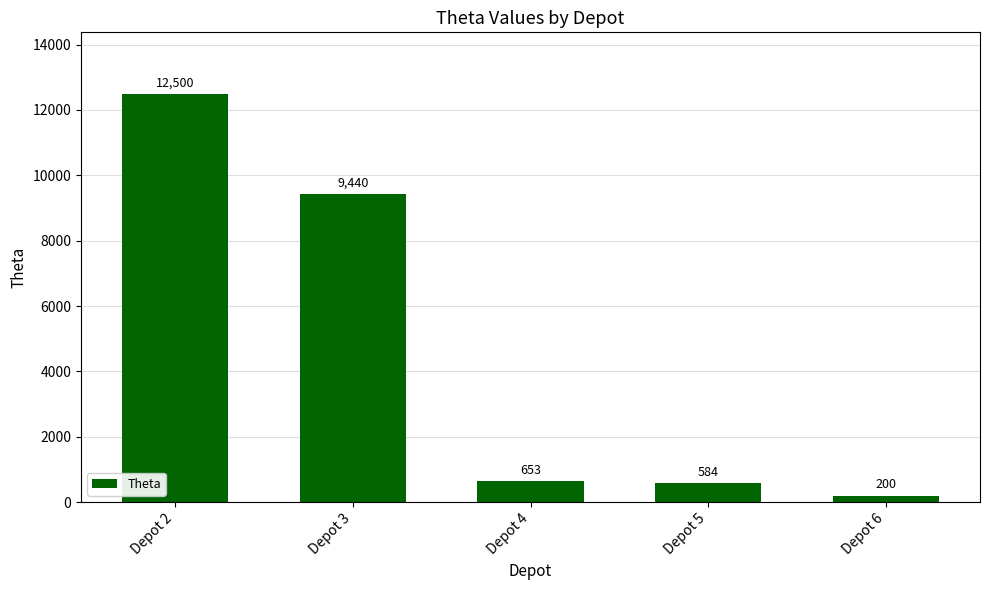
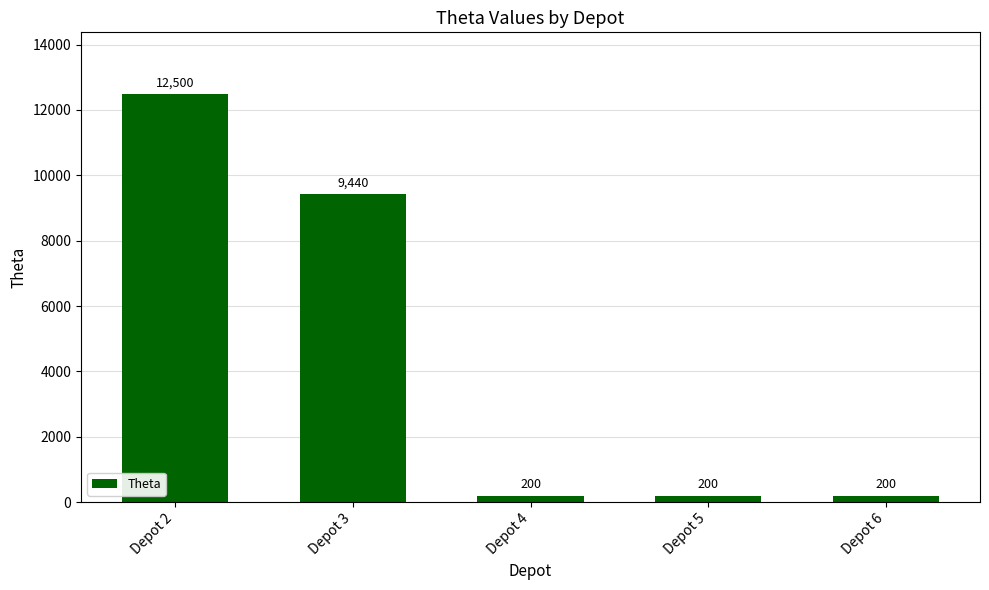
Depot 4: 653 -> 200
Depot 5: 584 -> 200
